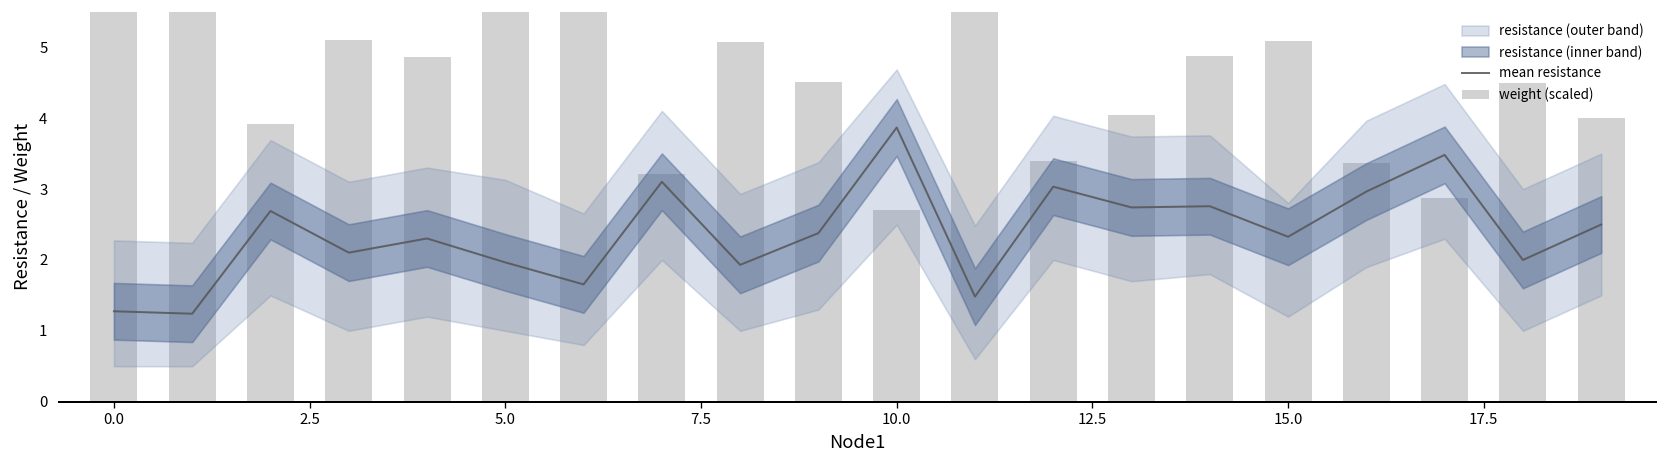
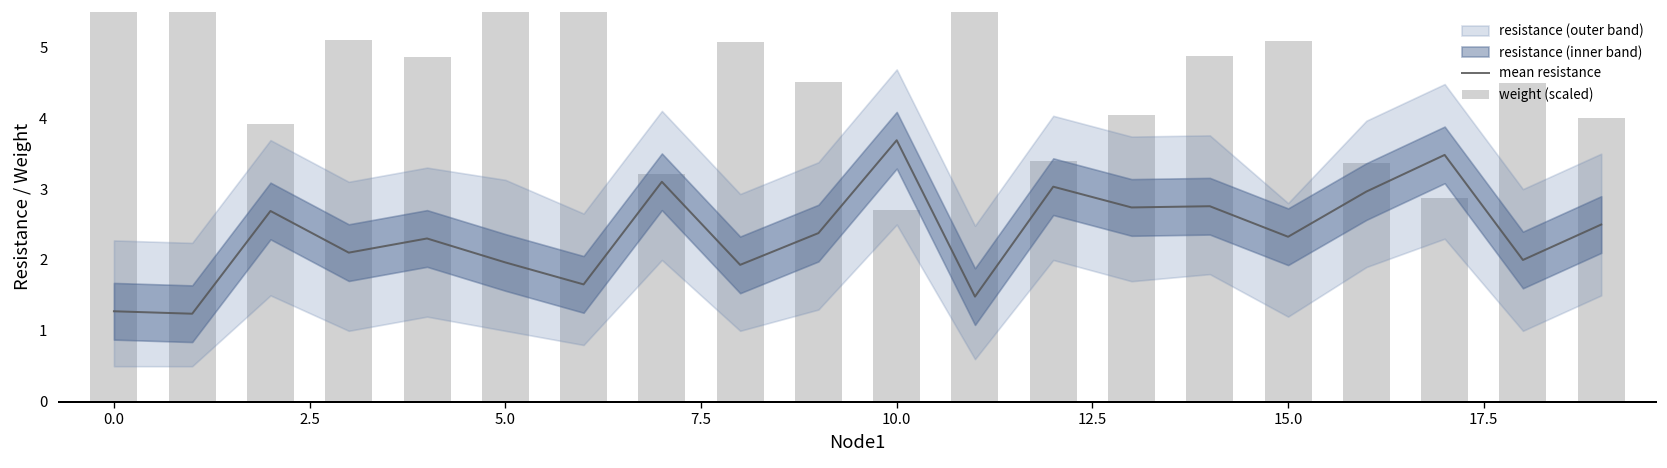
mean resistance, 10.0: 3.9 -> 3.7
